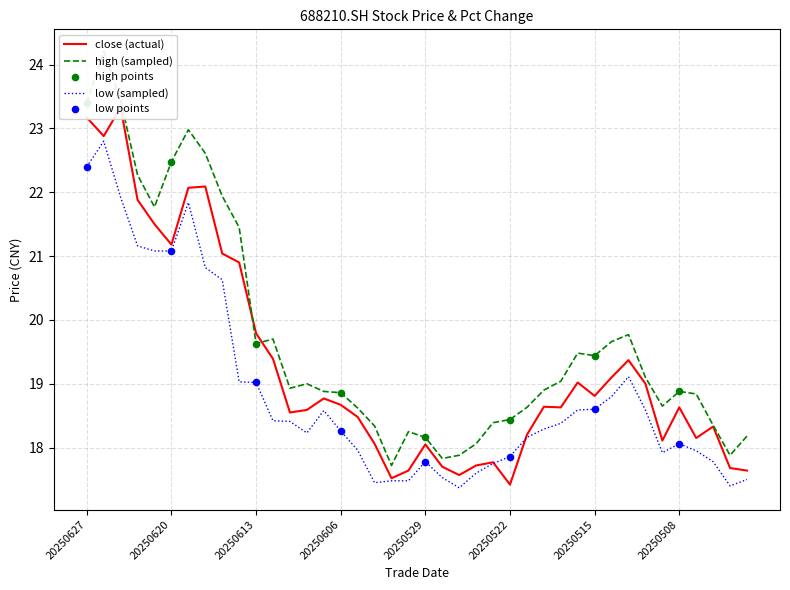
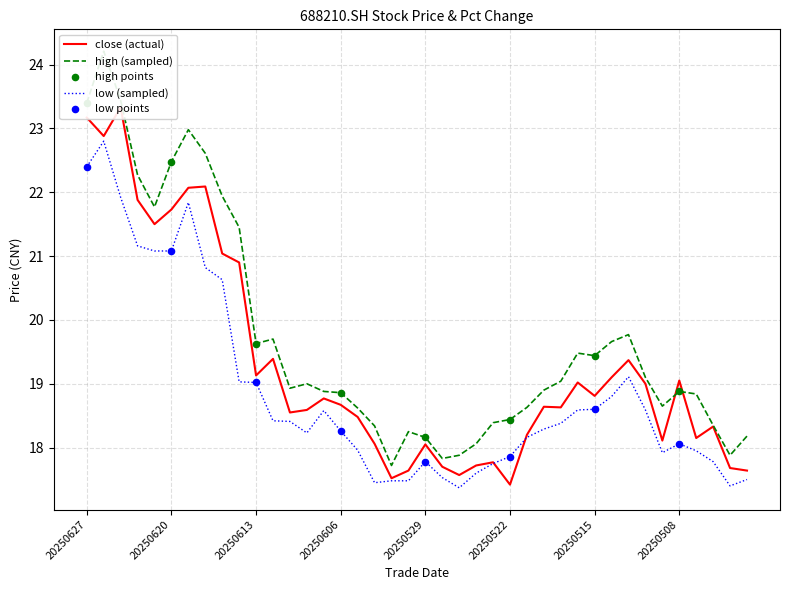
close (actual), 20250620: 21.2 -> 21.7
close (actual), 20250613: 19.8 -> 19.1
close (actual), 20250508: 18.6 -> 19.1
